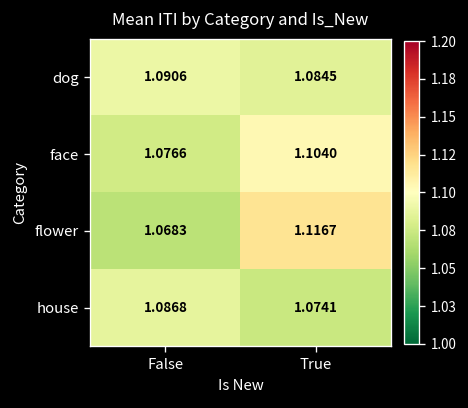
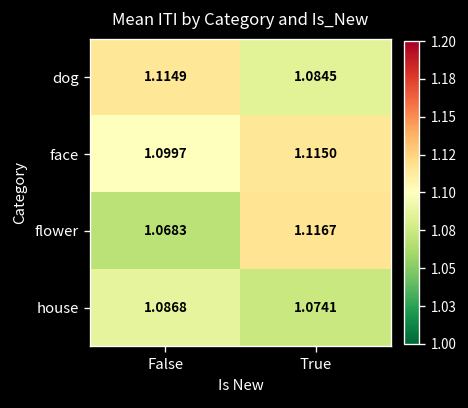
dog, False: 1.0906 -> 1.1149
face, False: 1.0766 -> 1.0997
face, True: 1.1040 -> 1.1150
